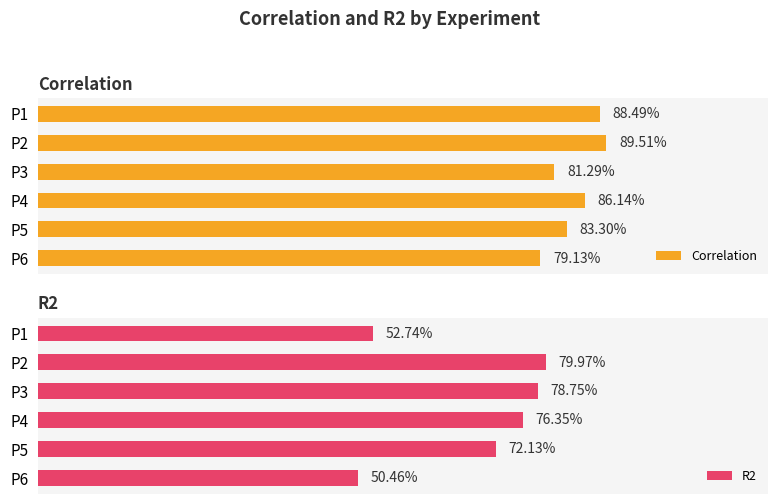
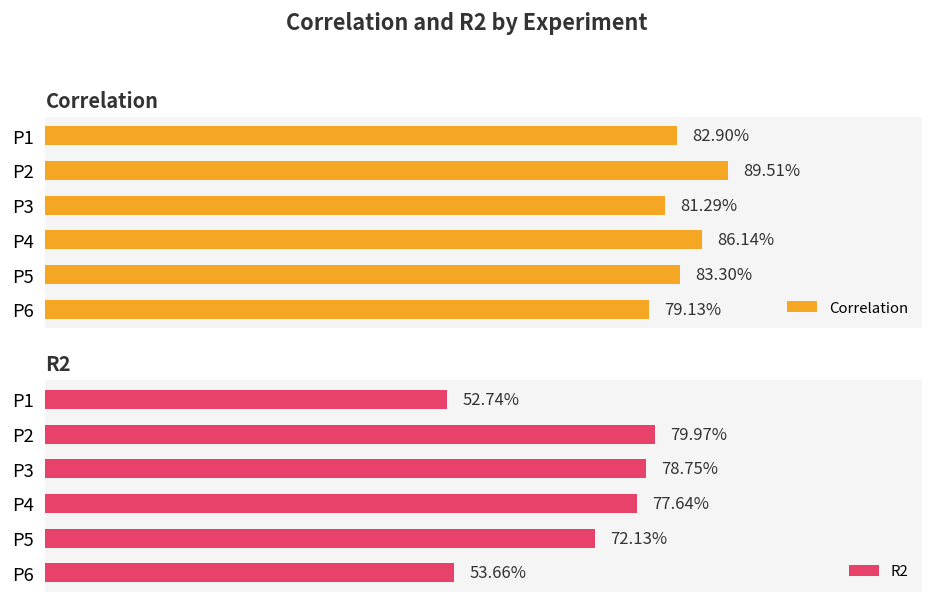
Correlation, P1: 88.49% -> 82.90%
R2, P4: 76.35% -> 77.64%
R2, P6: 50.46% -> 53.66%
